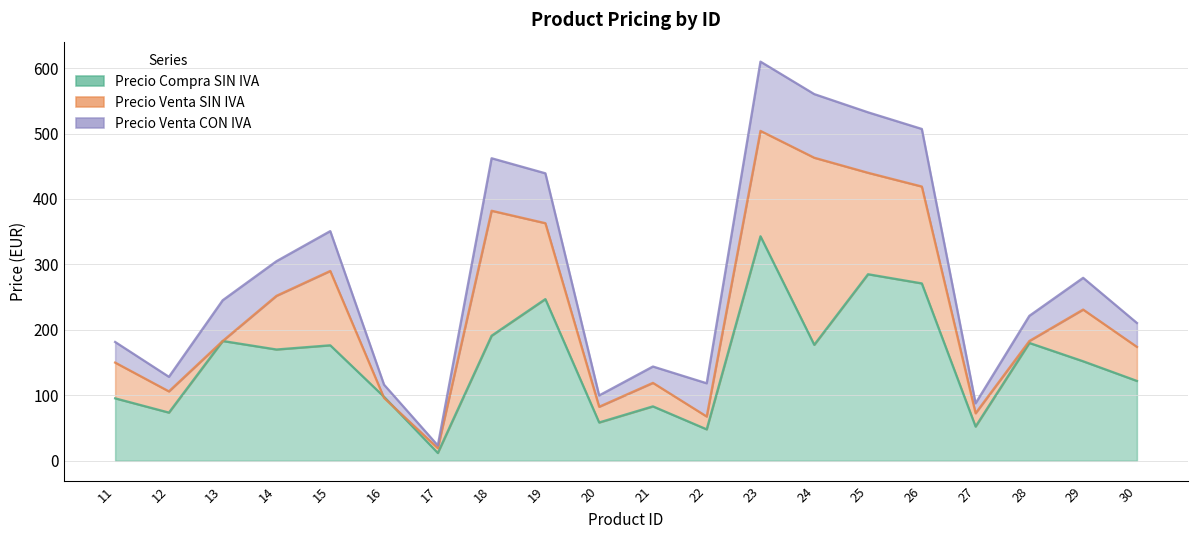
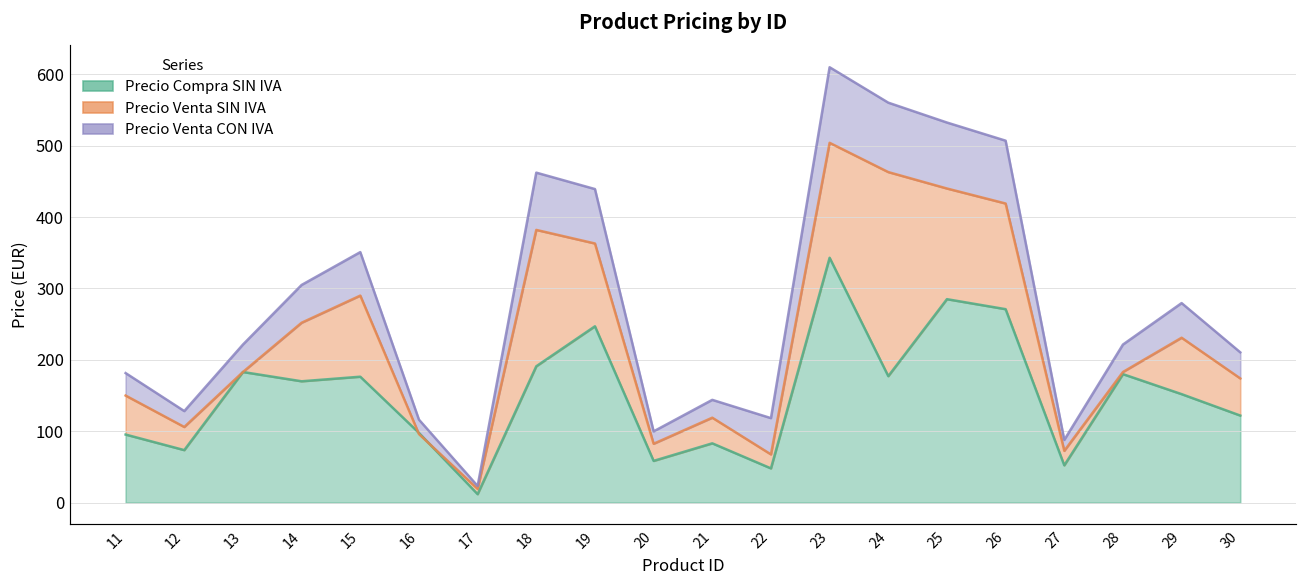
Precio Venta CON IVA, 13: 250 -> 220
